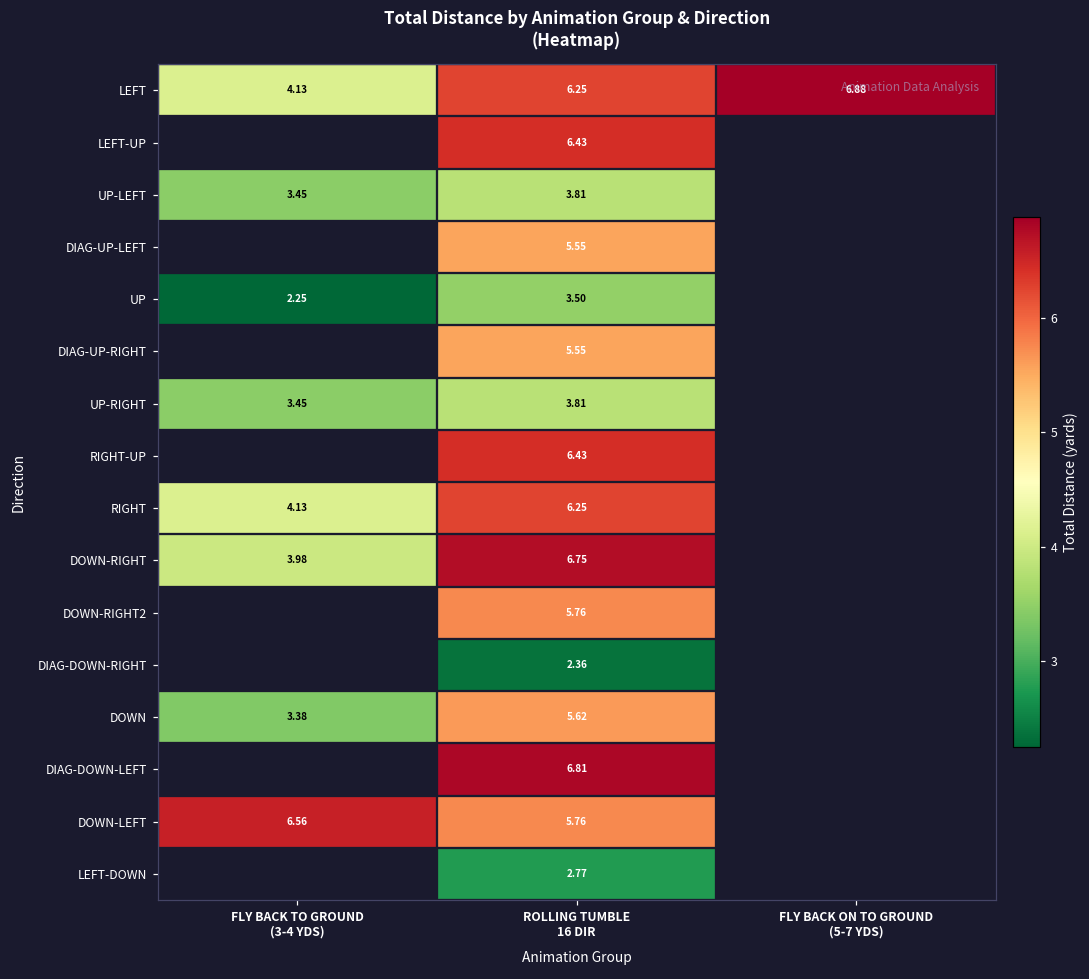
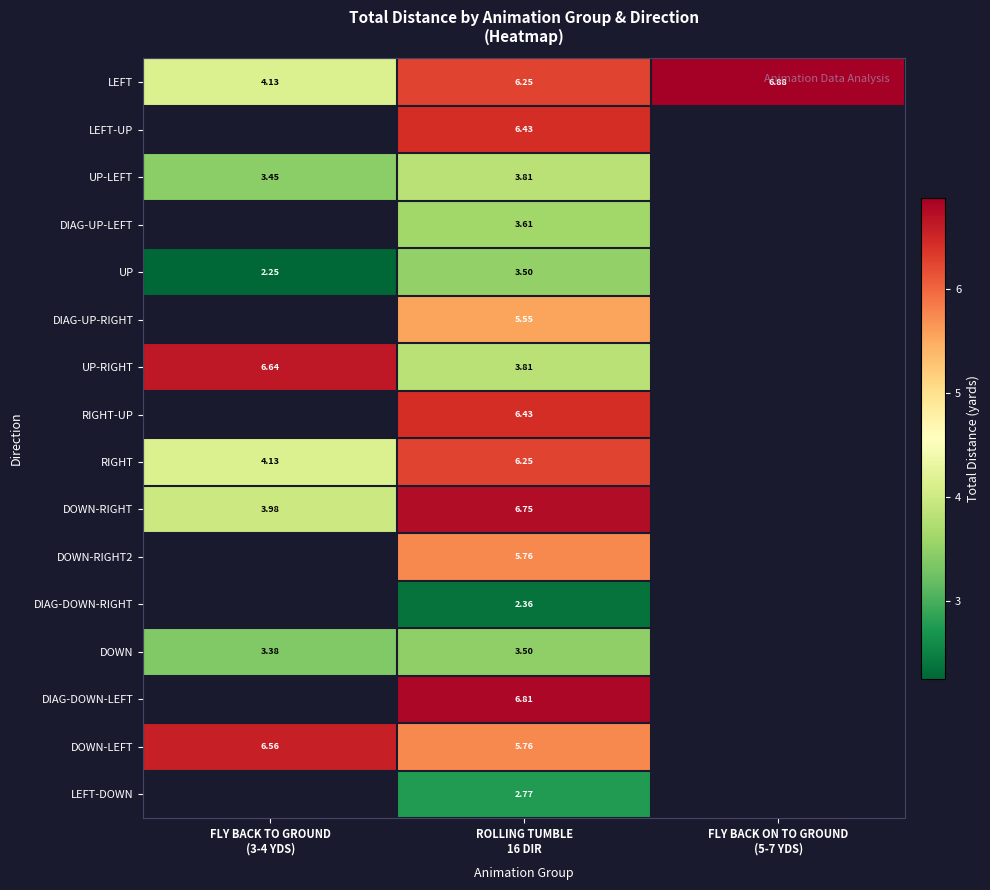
DIAG-UP-LEFT, ROLLING TUMBLE 16 DIR: 5.55 -> 3.61
UP-RIGHT, FLY BACK TO GROUND (3-4 YDS): 3.45 -> 6.64
DOWN, ROLLING TUMBLE 16 DIR: 5.62 -> 3.50
